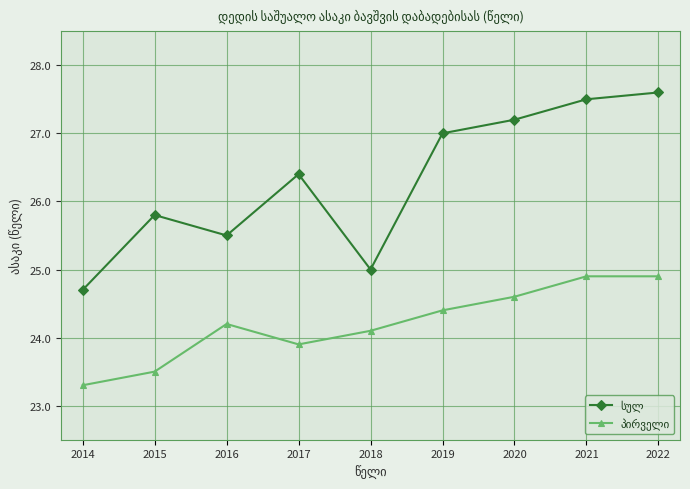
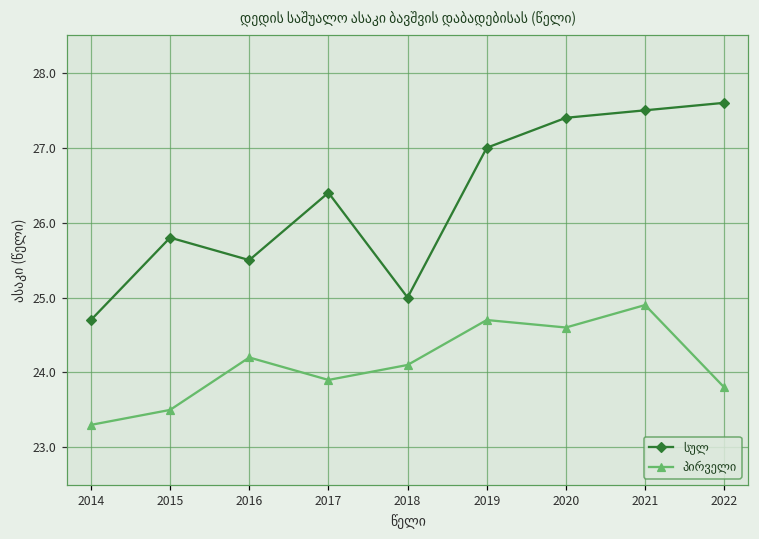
პირველი, 2019: 24.4 -> 24.7
სულ, 2020: 27.2 -> 27.4
პირველი, 2022: 24.9 -> 23.8
